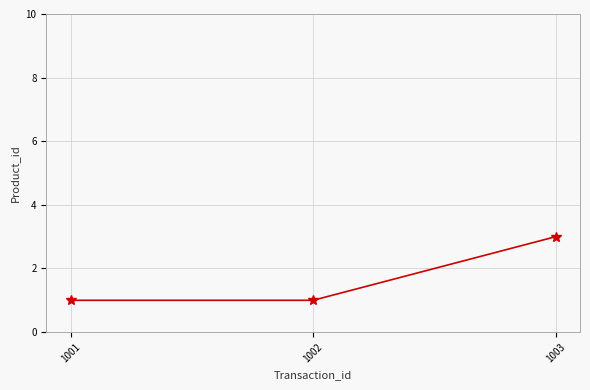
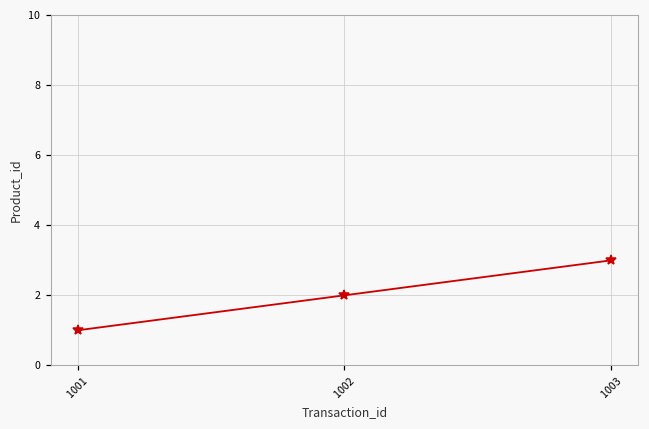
1002: 1 -> 2
